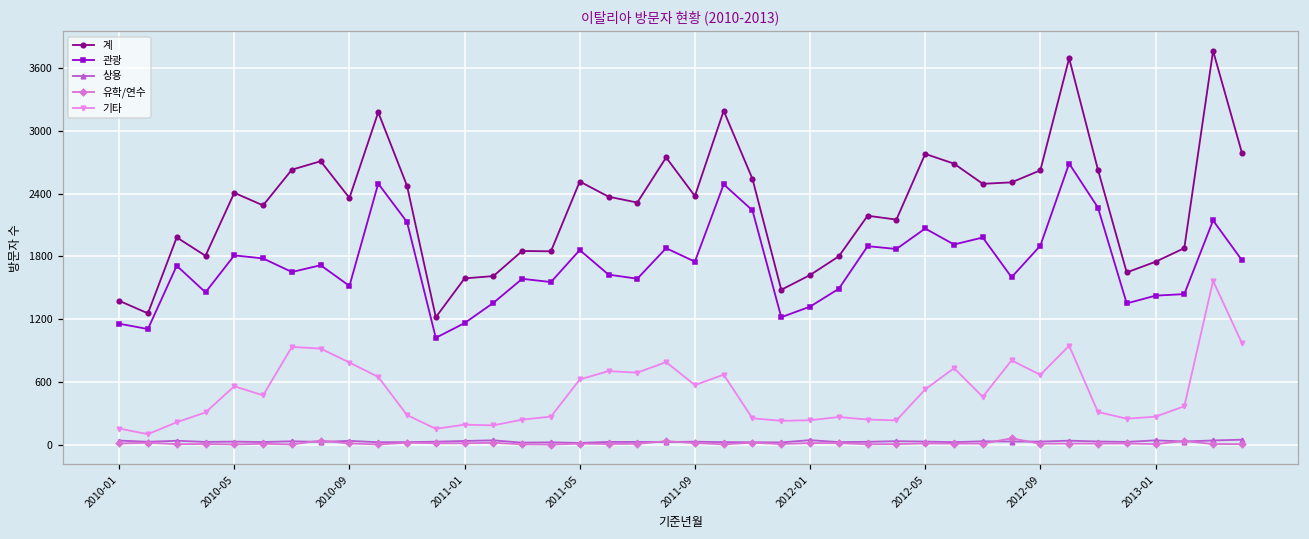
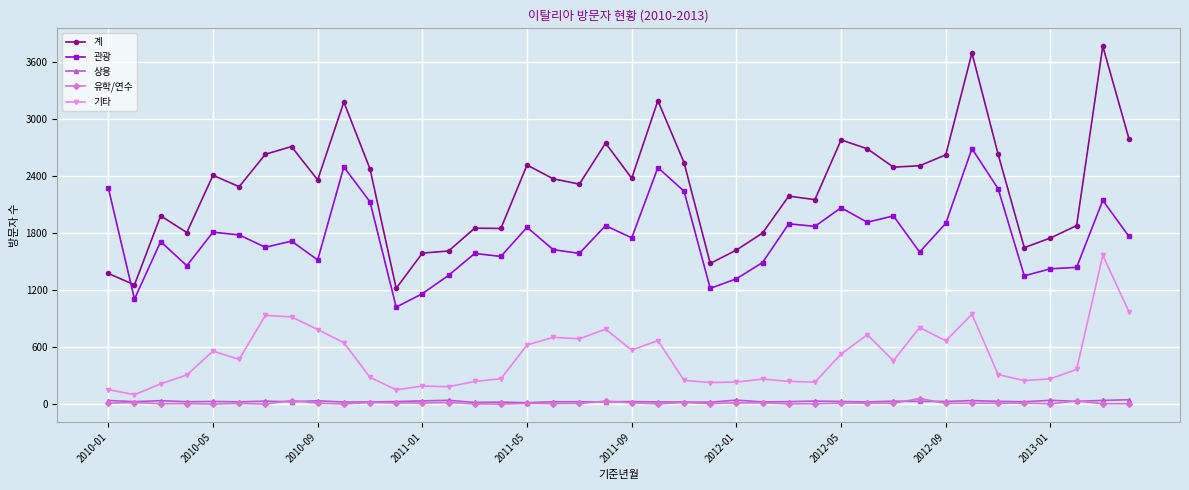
관광, 2010-01: 1200 -> 2300
